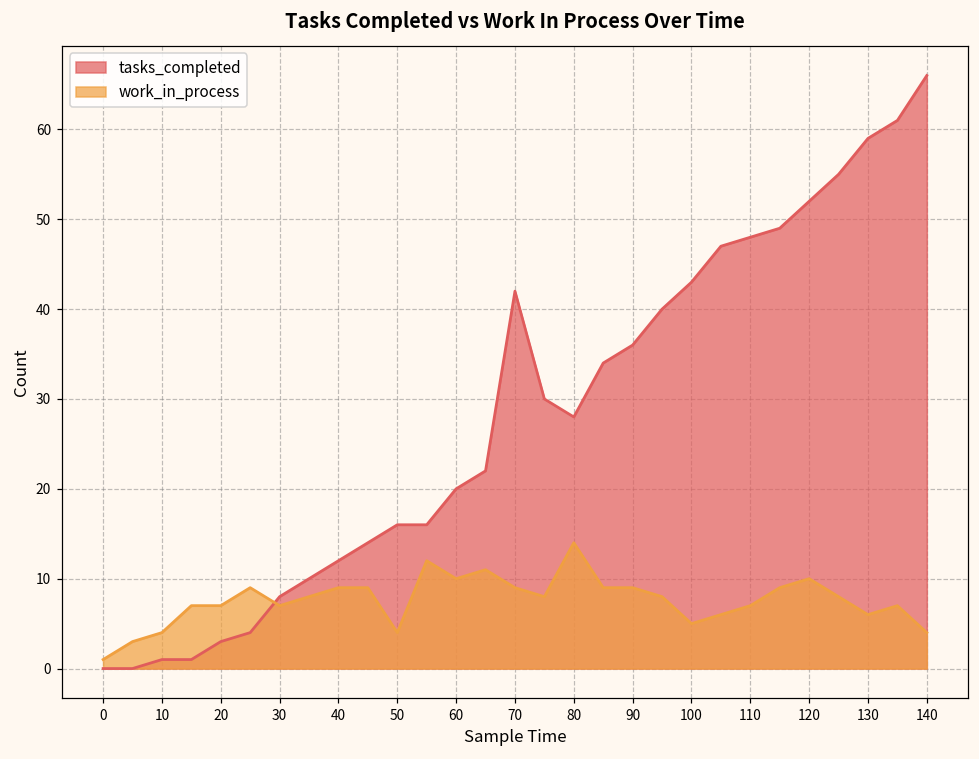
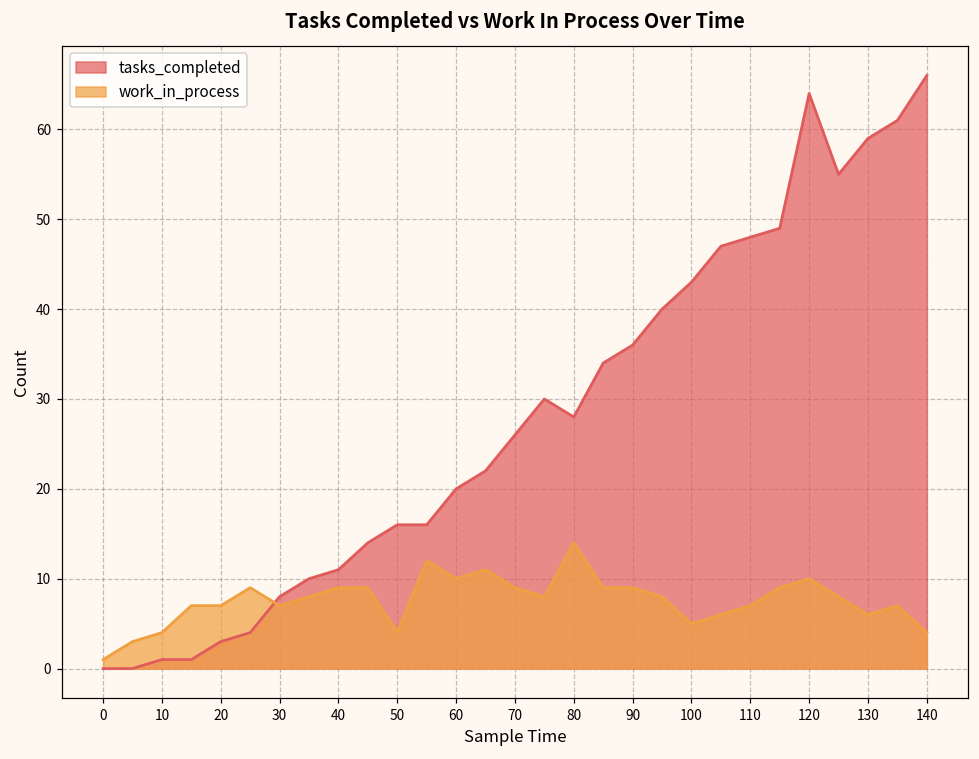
tasks_completed, 40: 12 -> 11
tasks_completed, 70: 42 -> 26
tasks_completed, 120: 52 -> 64
